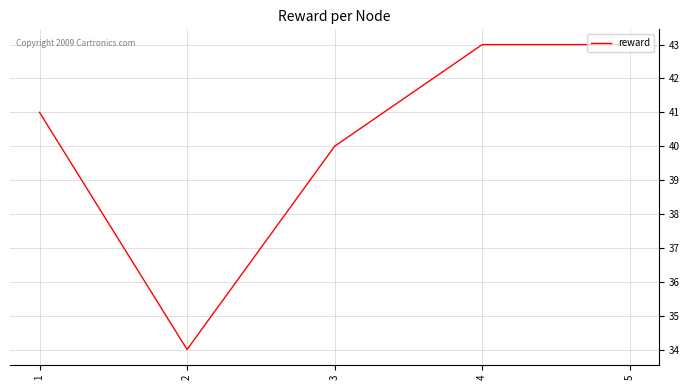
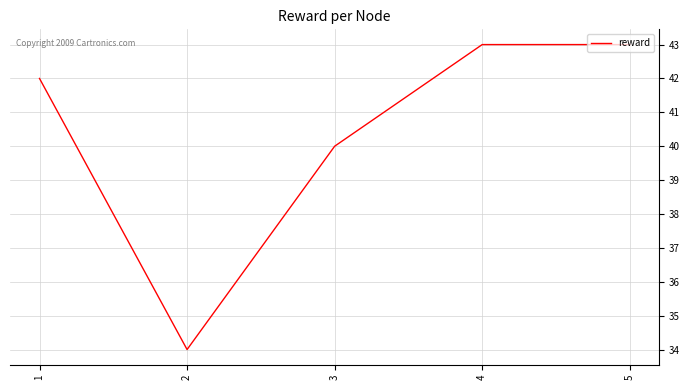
1: 41 -> 42
